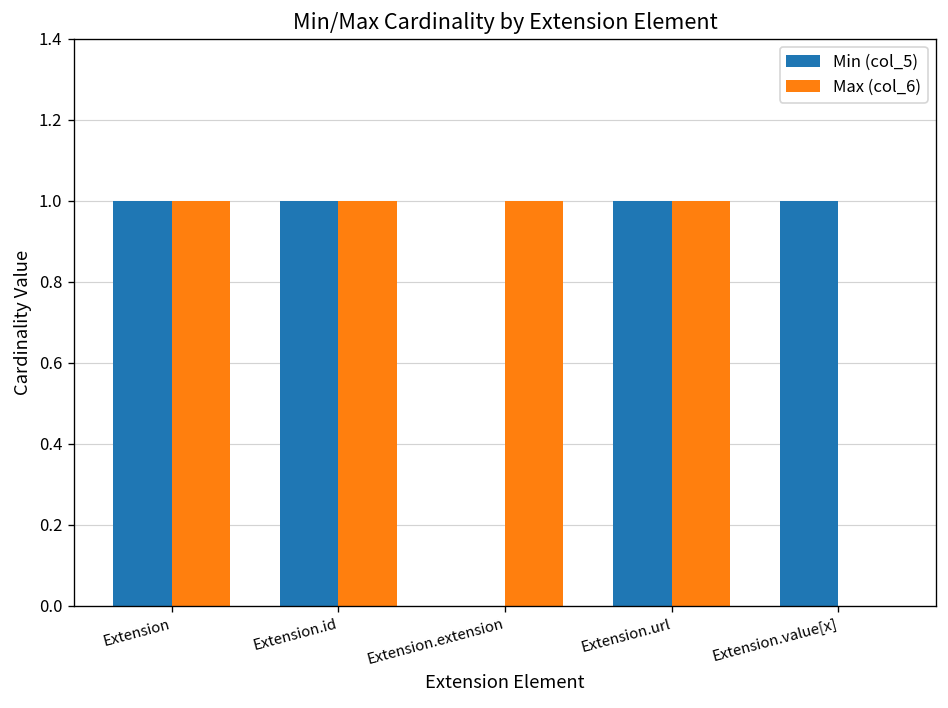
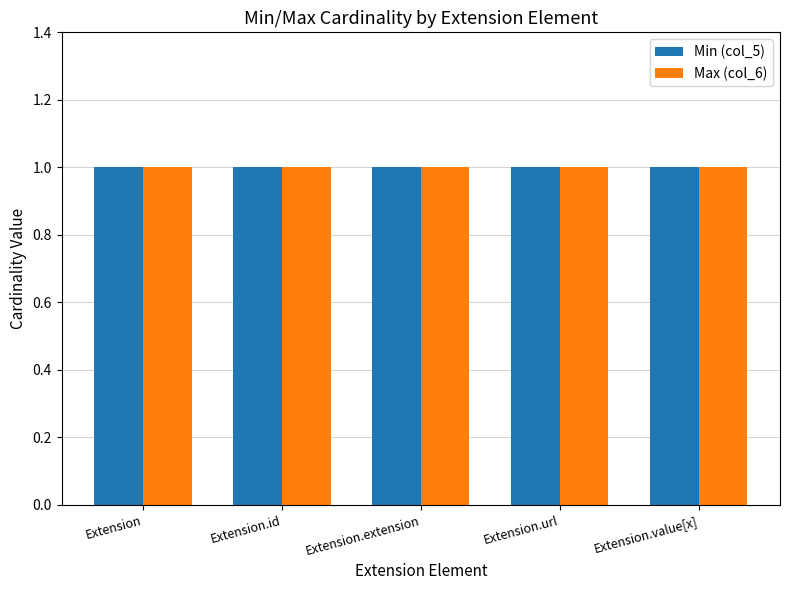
Min (col_5), Extension.extension: 0 -> 1
Max (col_6), Extension.value[x]: 0 -> 1
